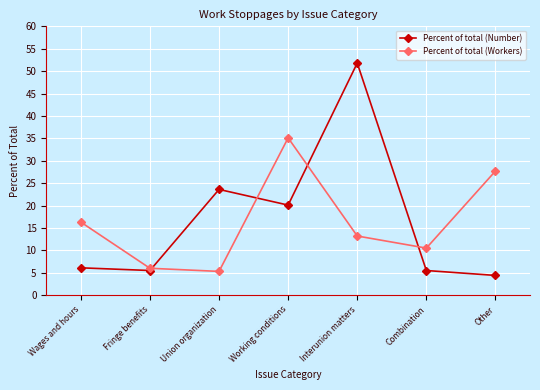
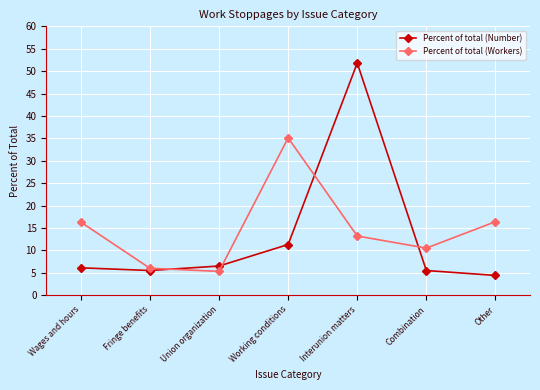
Percent of total (Number), Union organization: 24 -> 7
Percent of total (Number), Working conditions: 20 -> 11
Percent of total (Workers), Other: 28 -> 16
